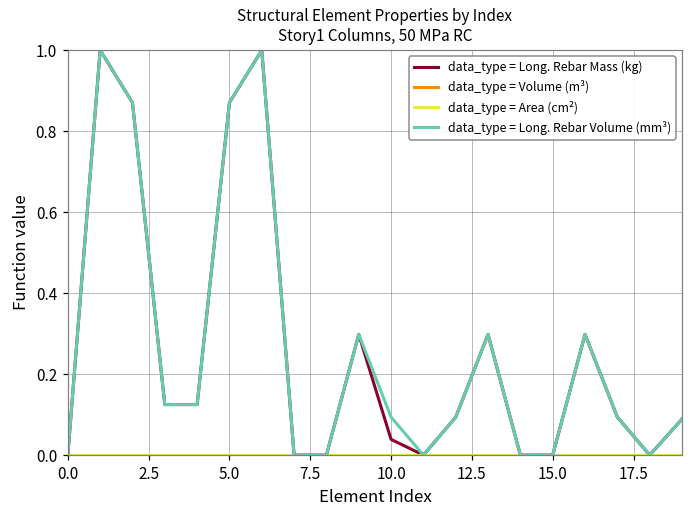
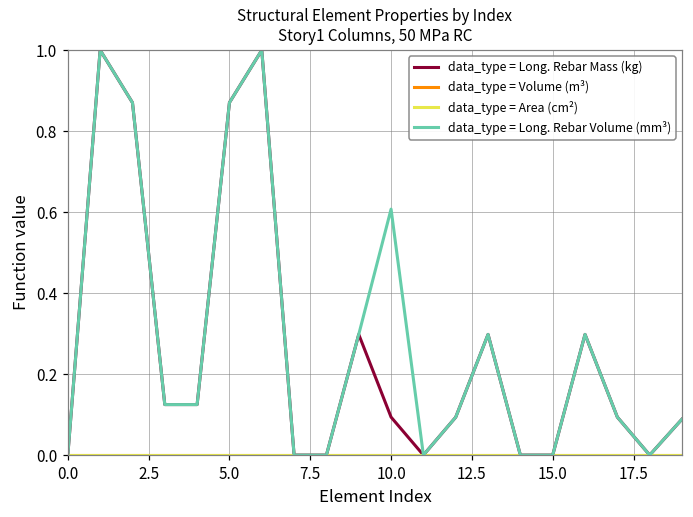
data_type = Long. Rebar Mass (kg), 10.0: 0.04 -> 0.09
data_type = Long. Rebar Volume (mm³), 10.0: 0.09 -> 0.61
